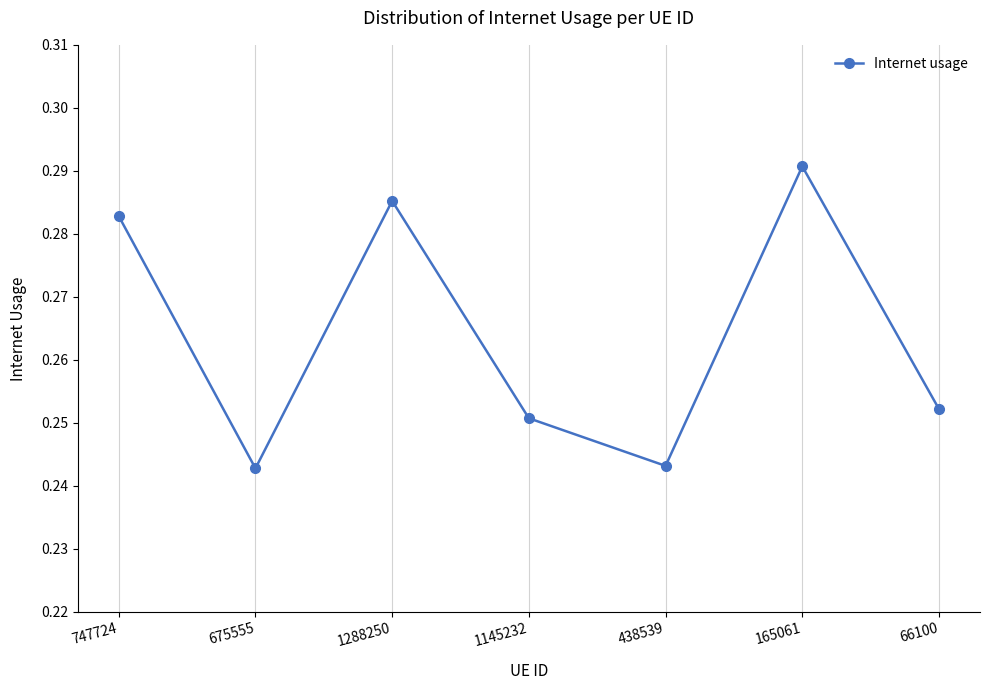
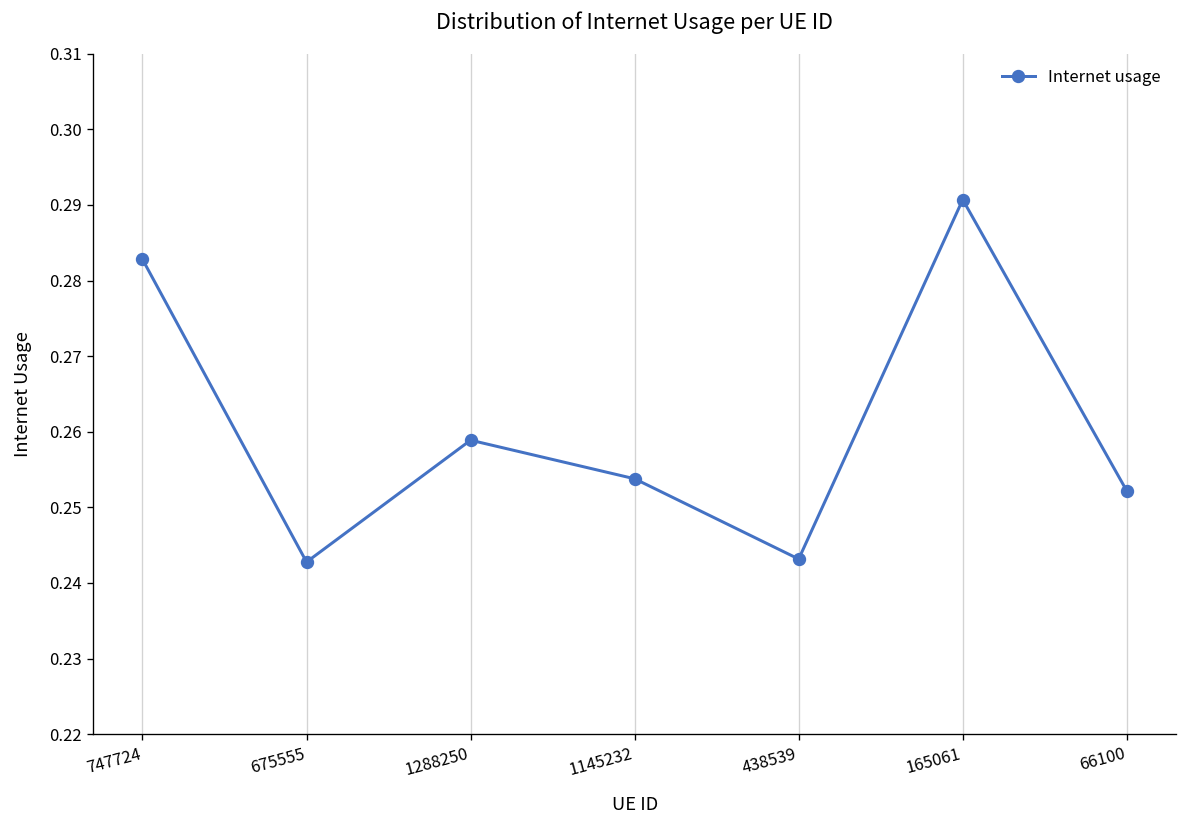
1288250: 0.285 -> 0.259
1145232: 0.251 -> 0.254
